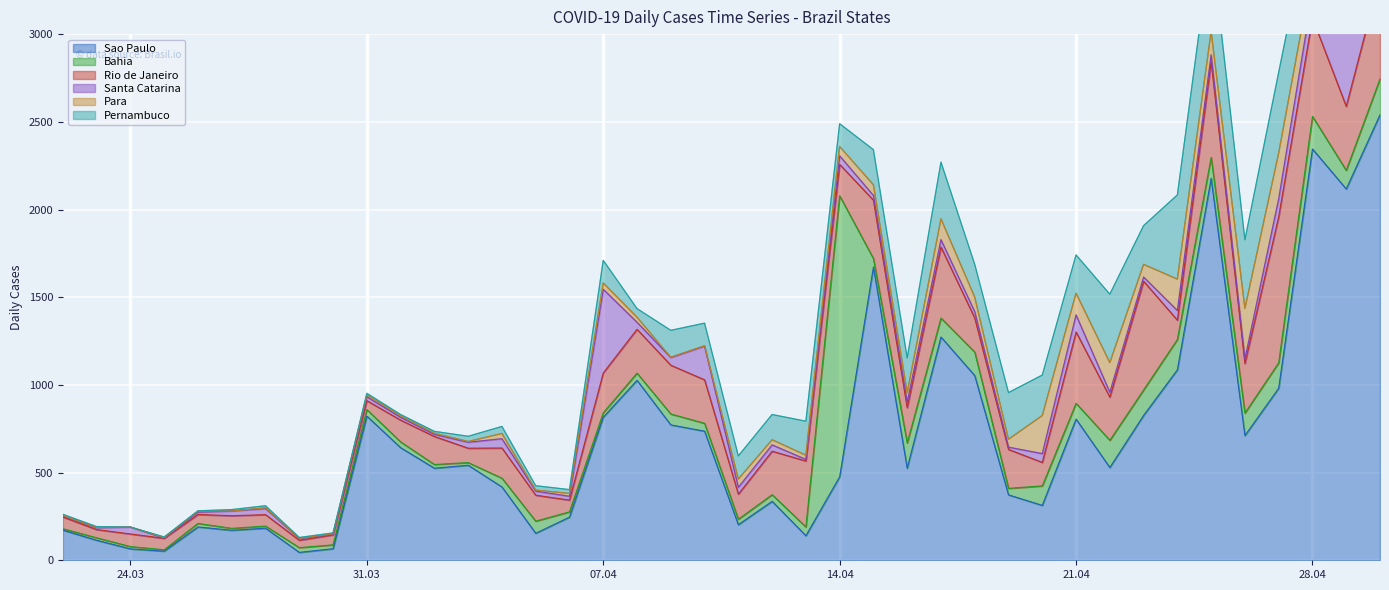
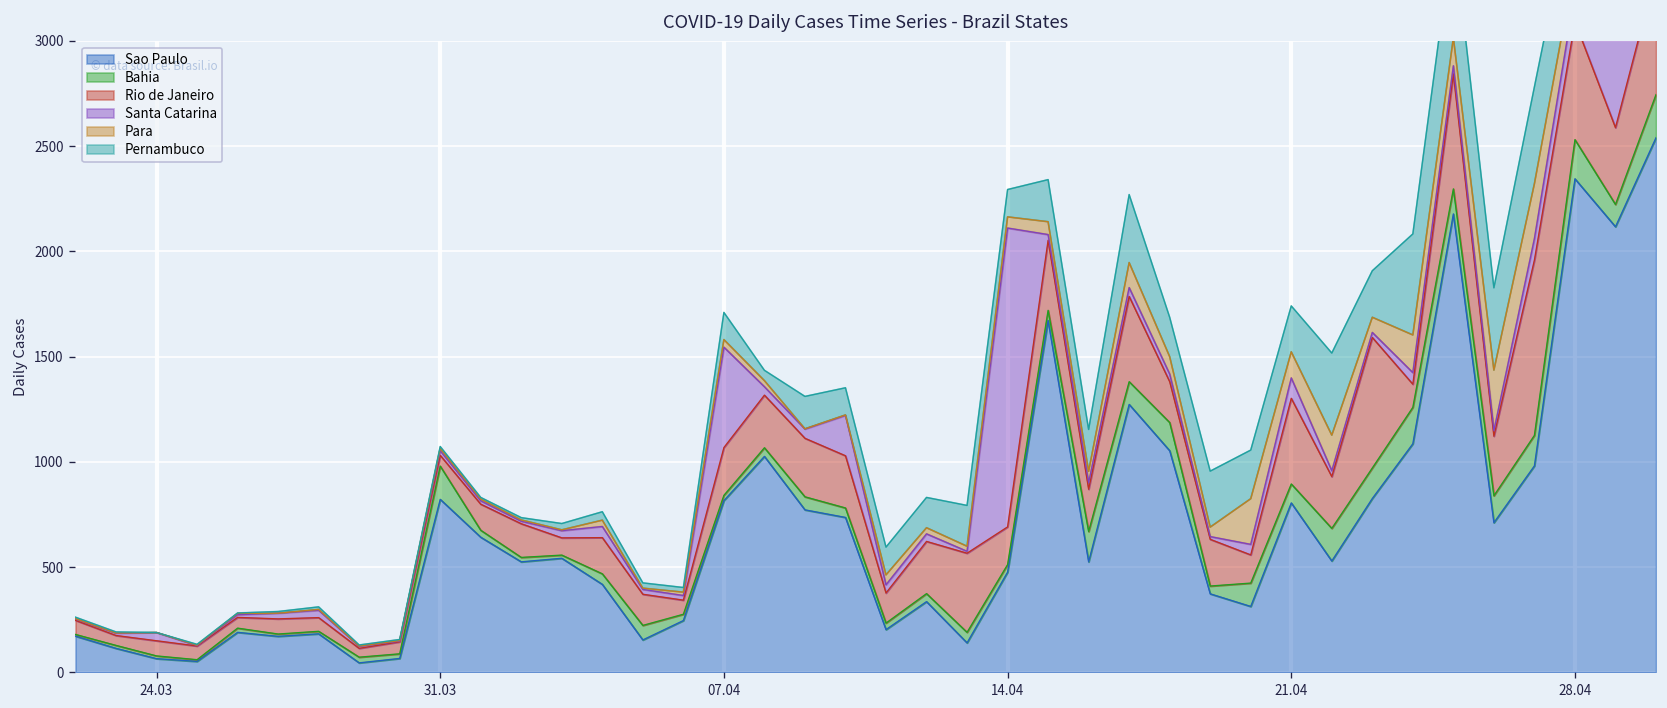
Bahia, 31.03: 40 -> 160
Bahia, 14.04: 1600 -> 40
Santa Catarina, 14.04: 50 -> 1420
